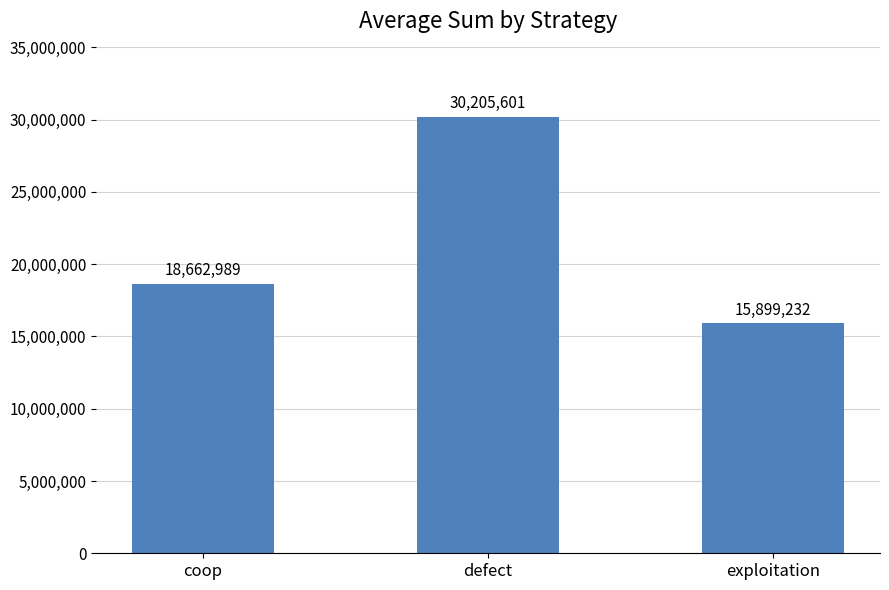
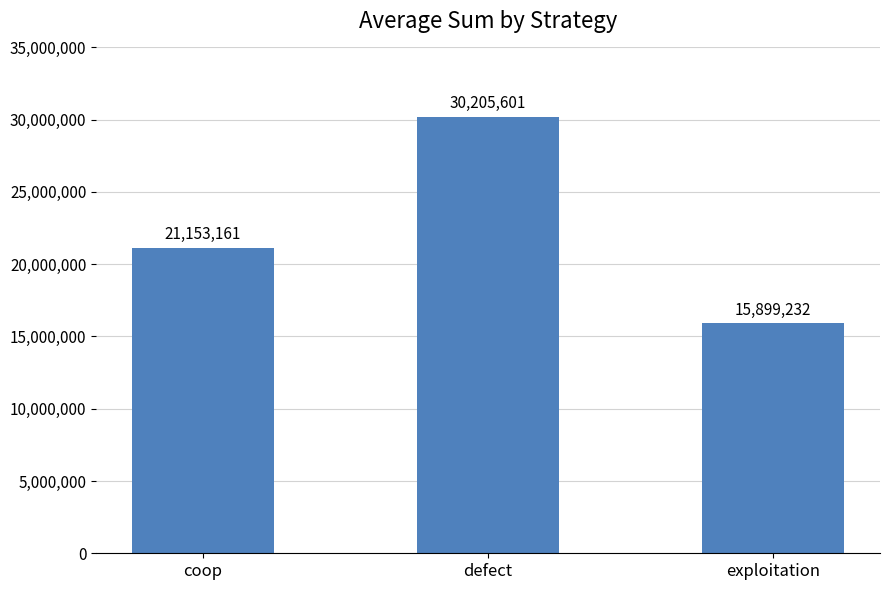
coop: 18,662,989 -> 21,153,161
